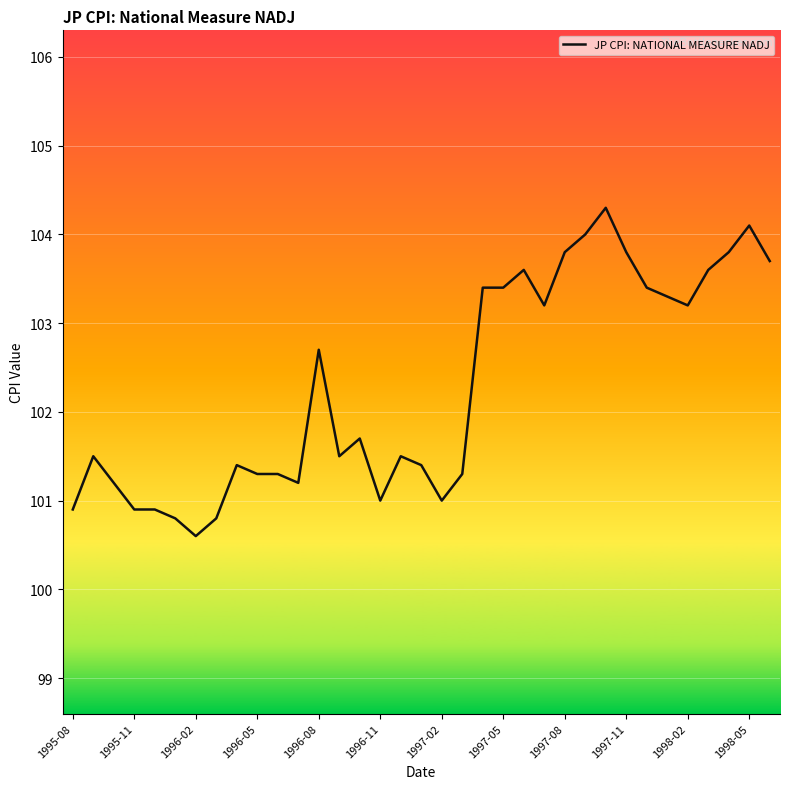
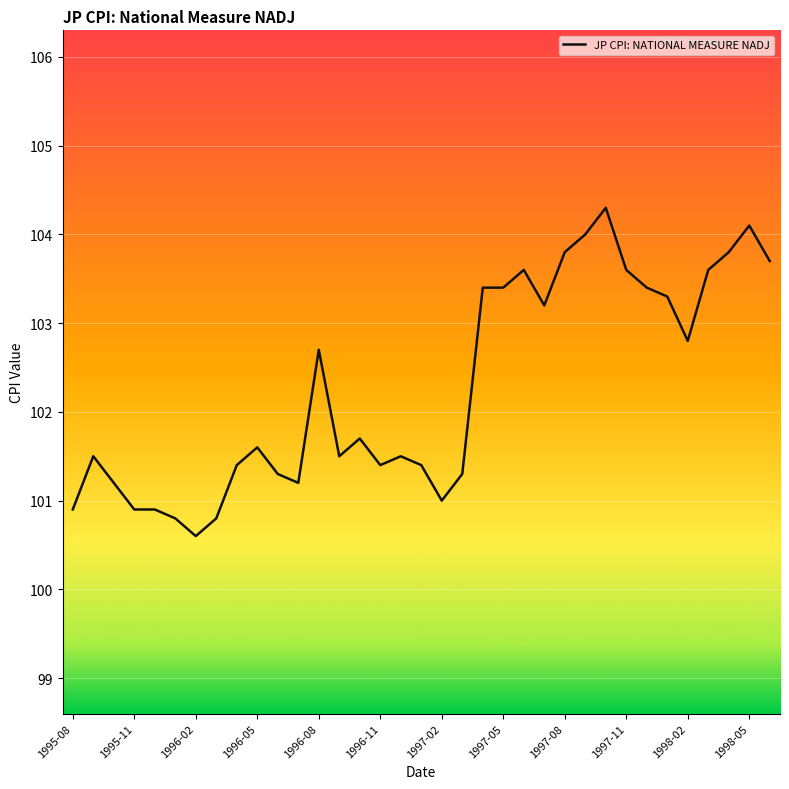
1996-05: 101.3 -> 101.6
1996-11: 101.0 -> 101.4
1997-11: 103.8 -> 103.6
1998-02: 103.2 -> 102.8
